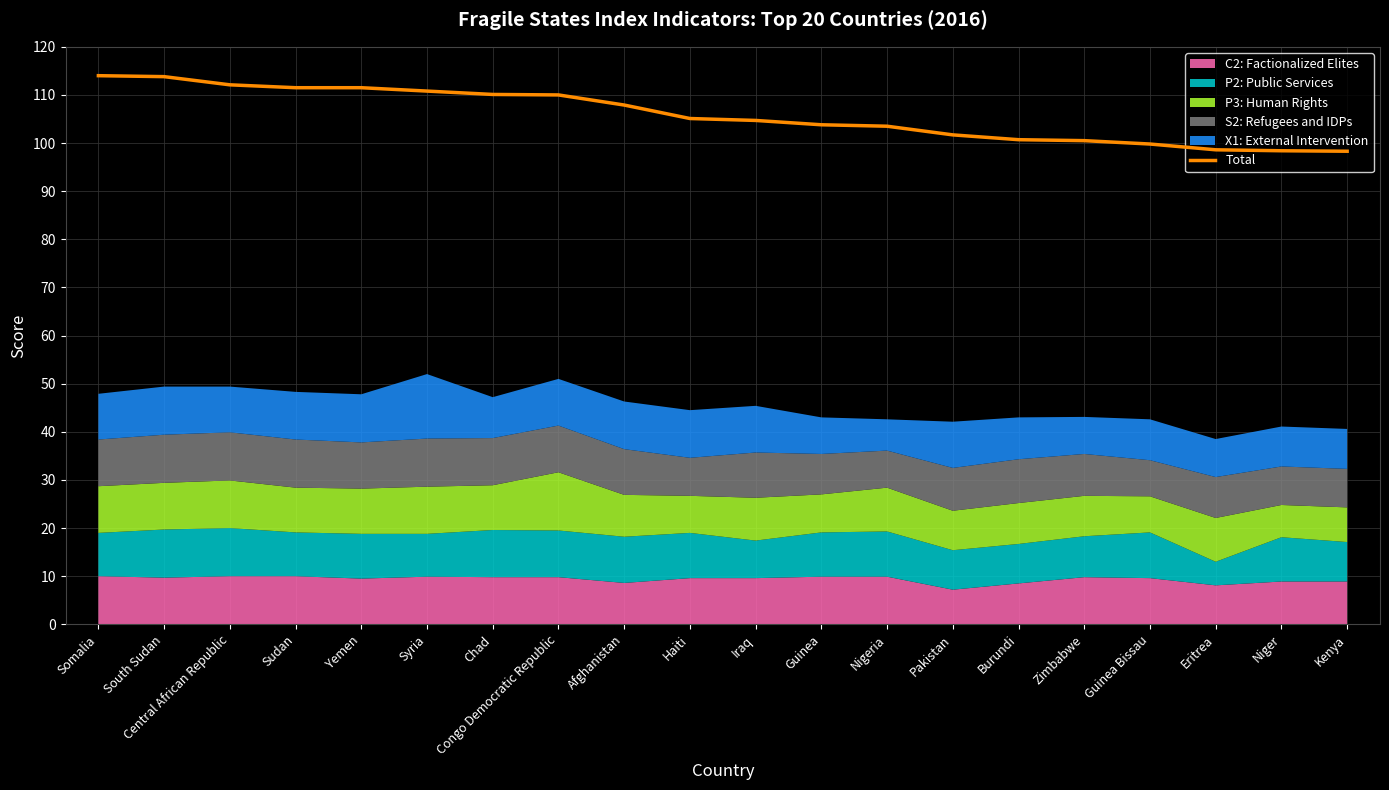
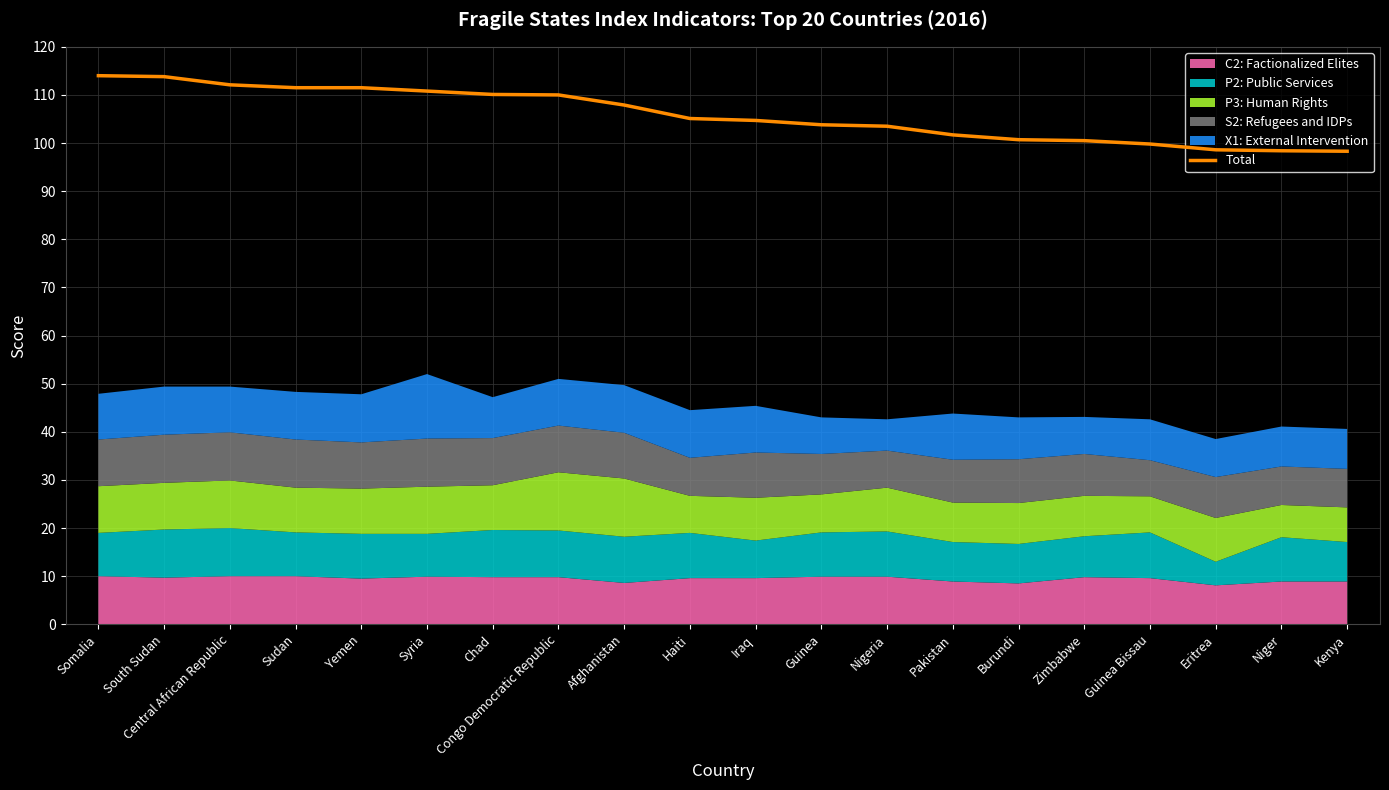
P3: Human Rights, Afghanistan: 9 -> 12
C2: Factionalized Elites, Pakistan: 7 -> 9
